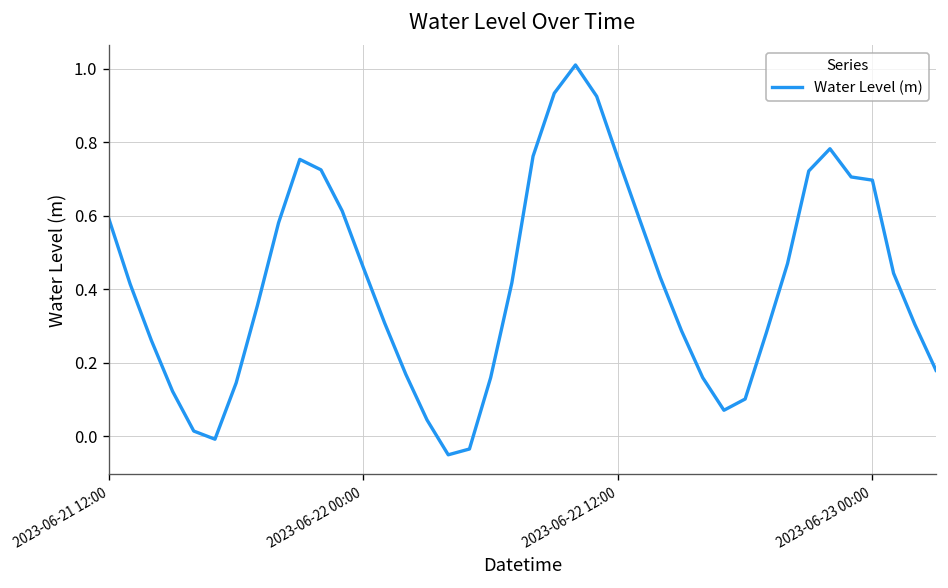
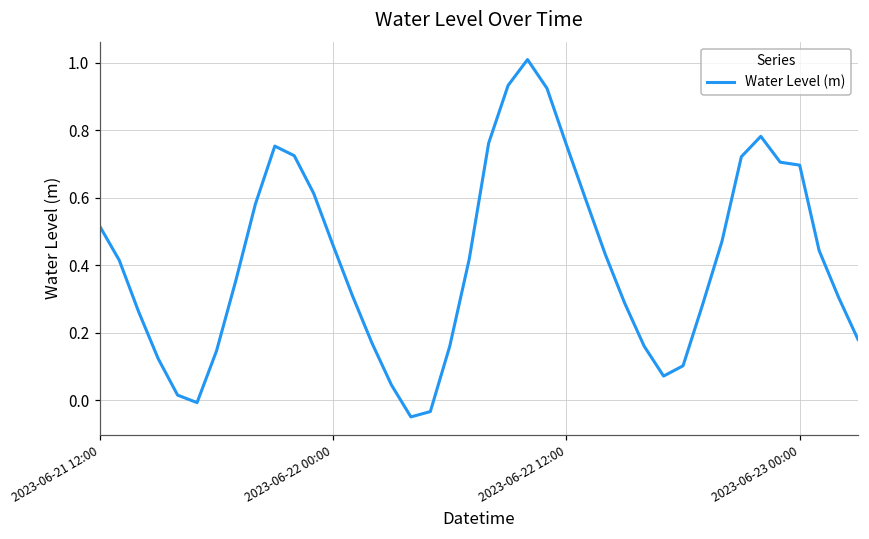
2023-06-21 12:00: 0.59 -> 0.52
